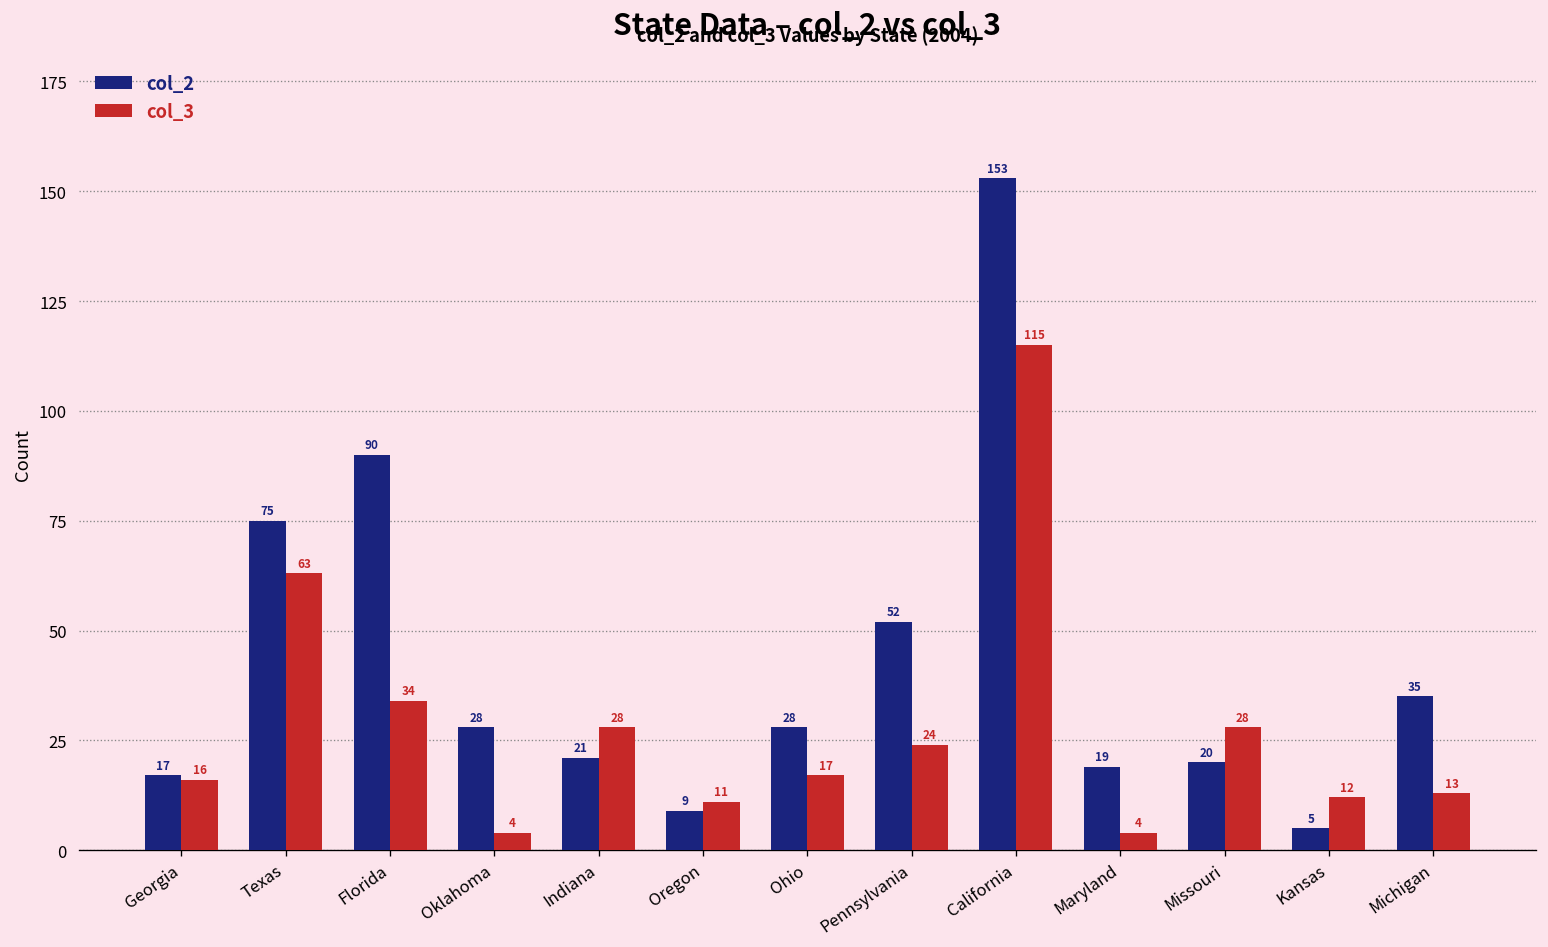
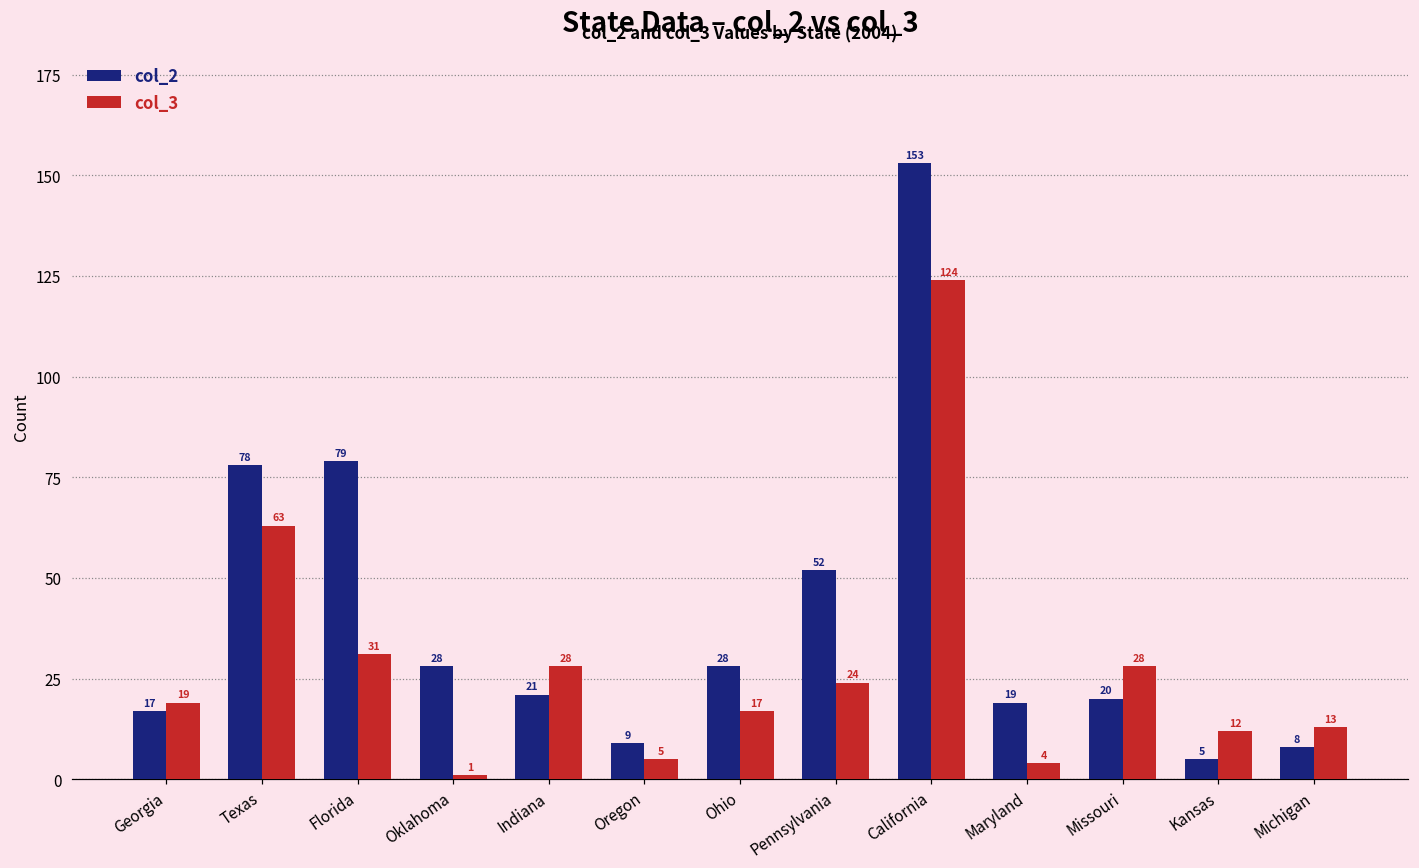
col_3, Georgia: 16 -> 19
col_2, Texas: 75 -> 78
col_2, Florida: 90 -> 79
col_3, Florida: 34 -> 31
col_3, Oklahoma: 4 -> 1
col_3, Oregon: 11 -> 5
col_3, California: 115 -> 124
col_2, Michigan: 35 -> 8
